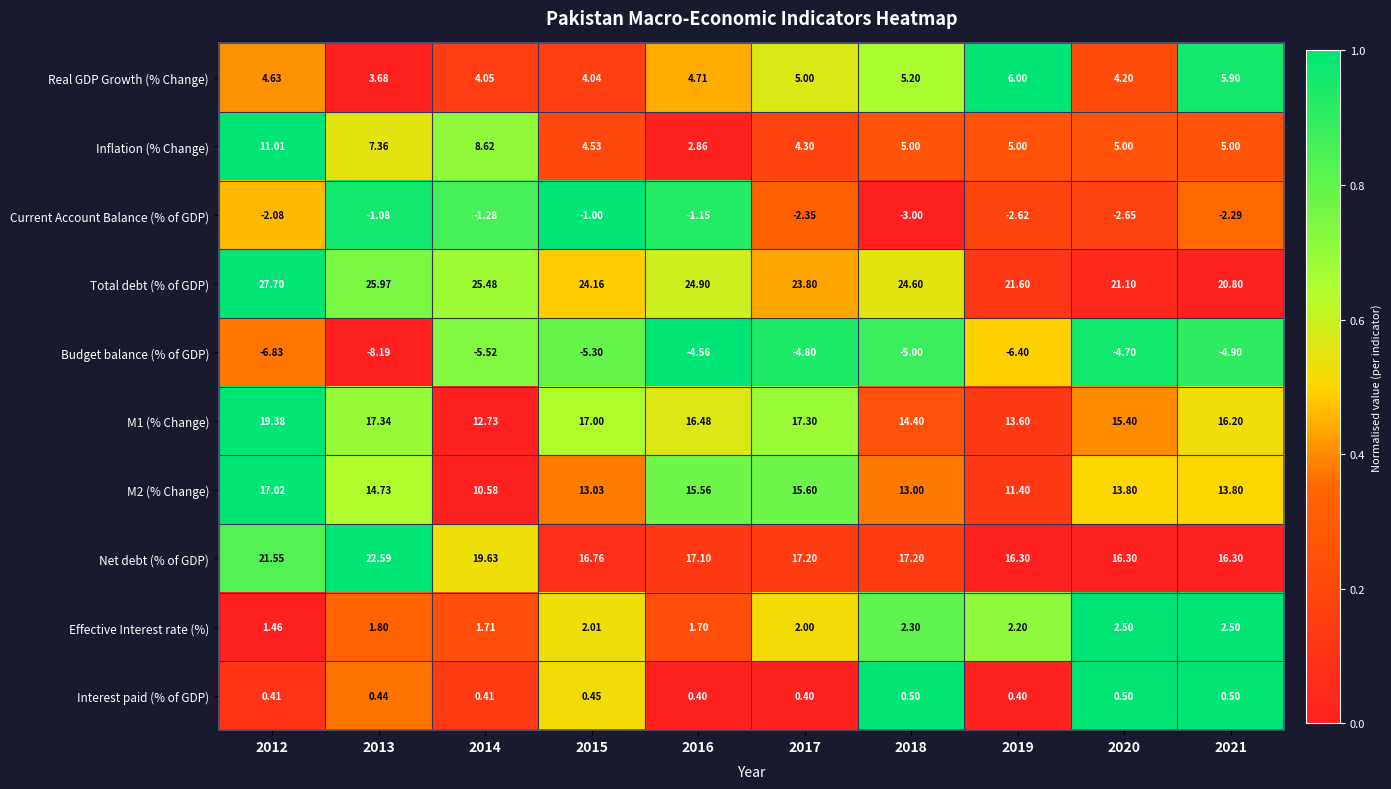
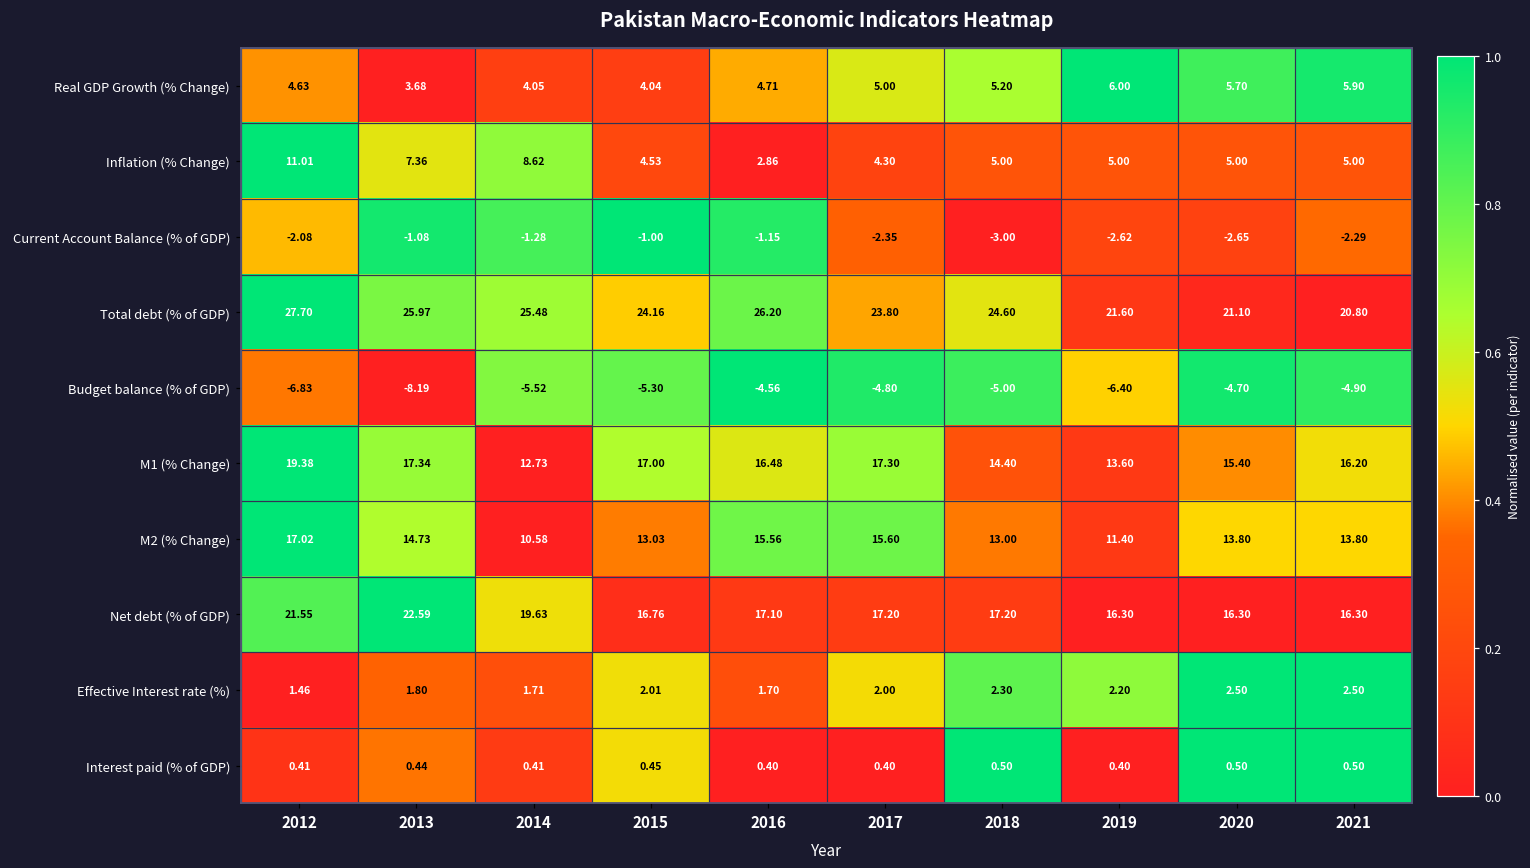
Real GDP Growth (% Change), 2020: 4.20 -> 5.70
Total debt (% of GDP), 2016: 24.90 -> 26.20
